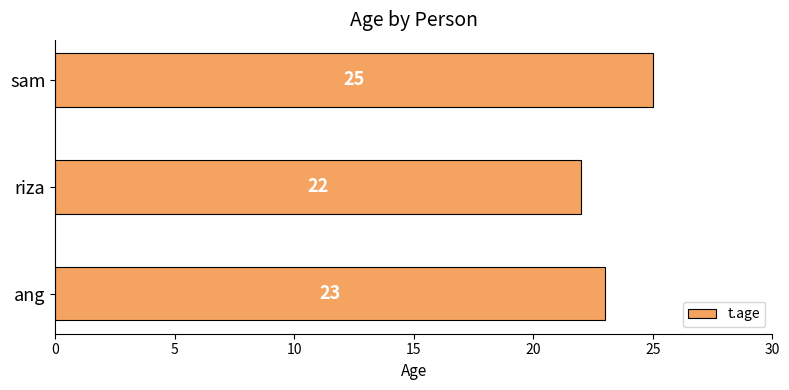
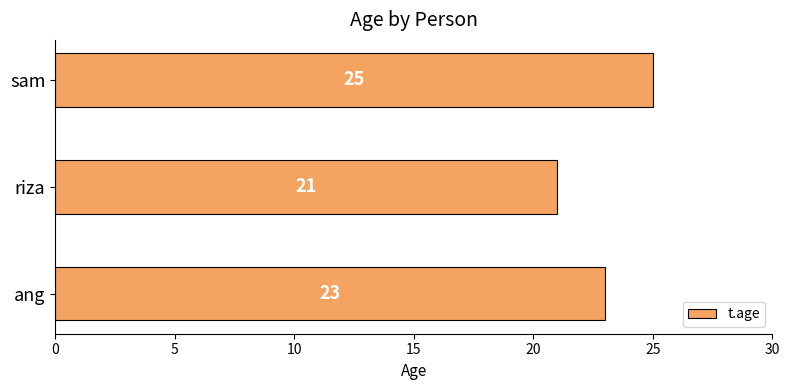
riza: 22 -> 21
